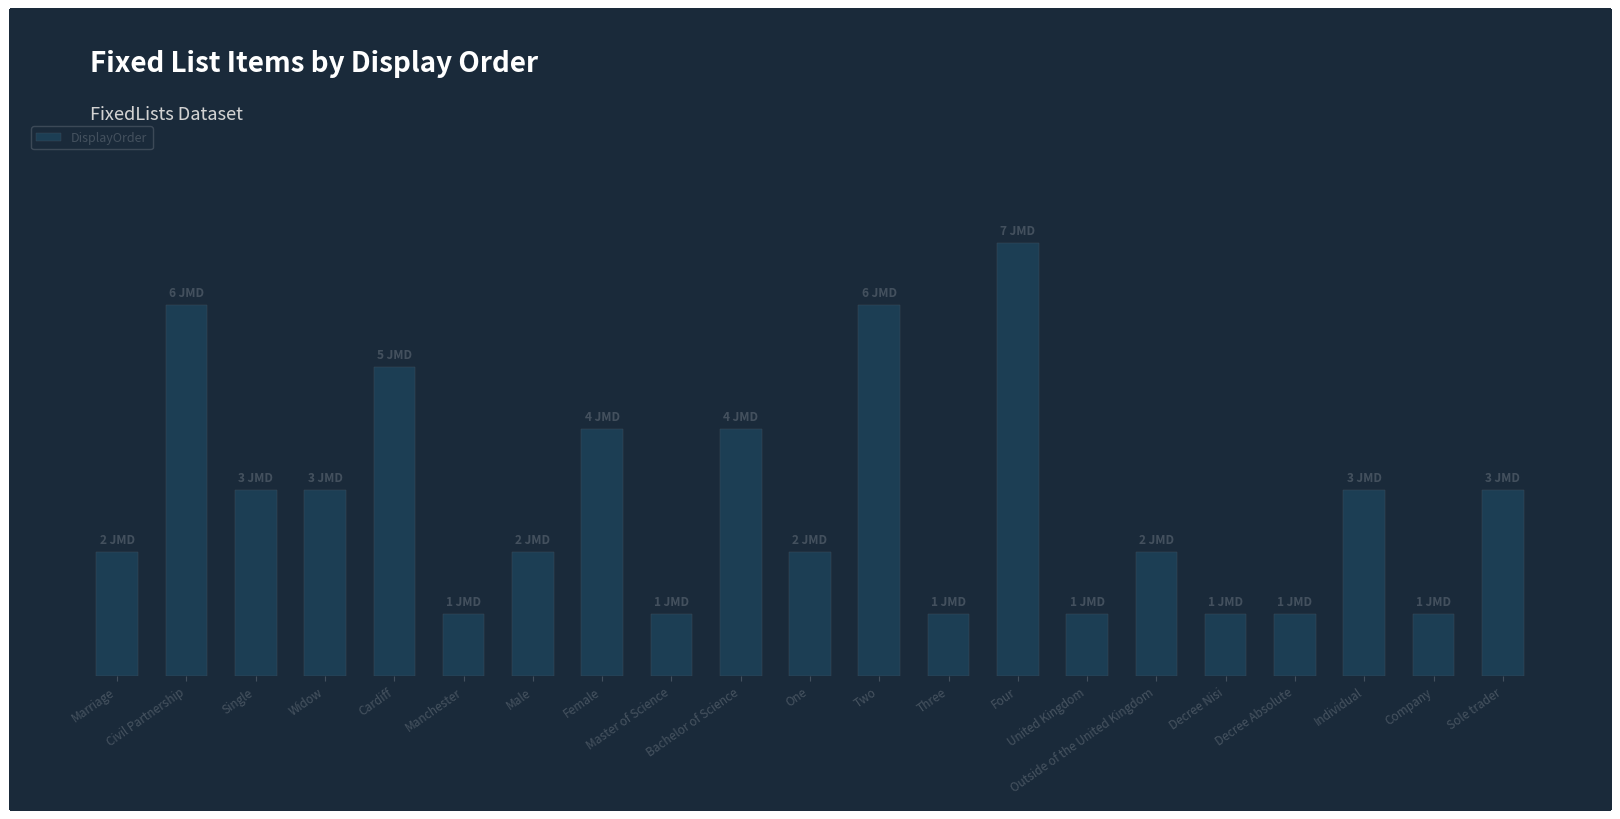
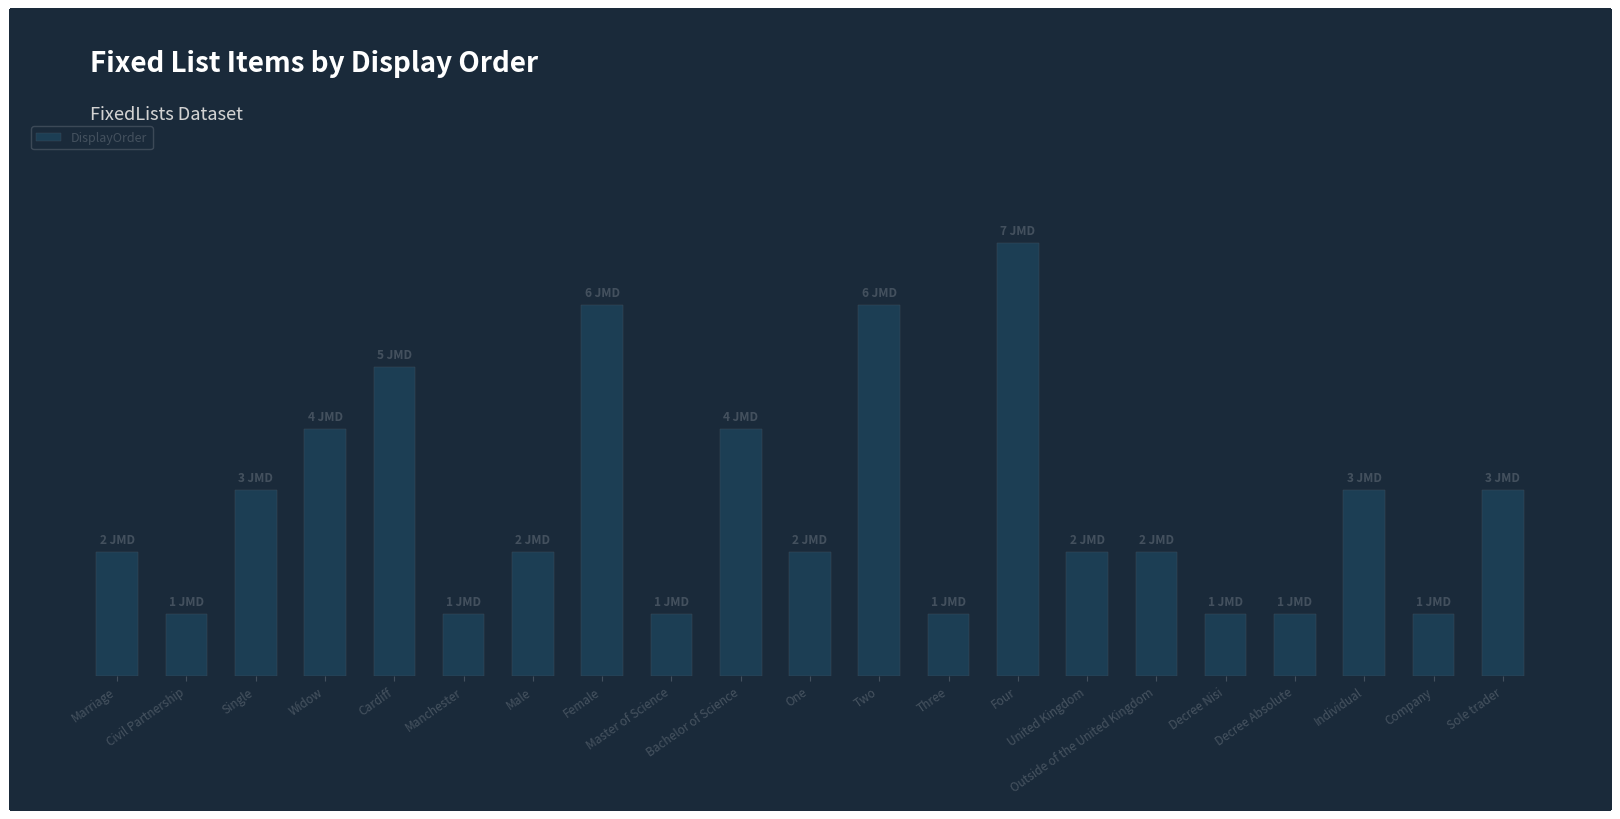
Civil Partnership: 6 -> 1
Widow: 3 -> 4
Female: 4 -> 6
United Kingdom: 1 -> 2
